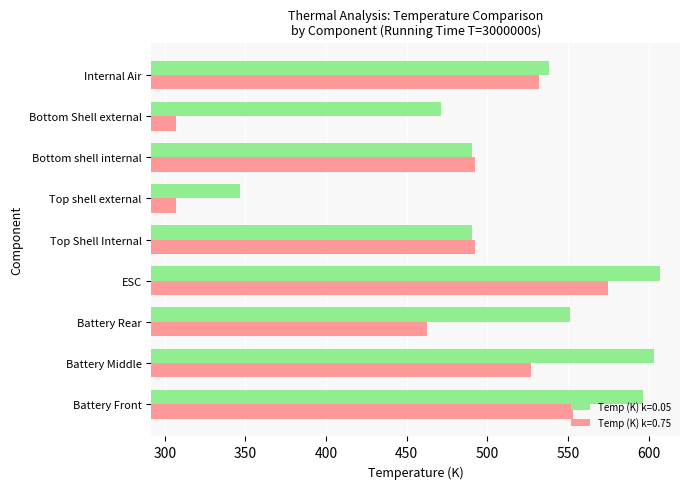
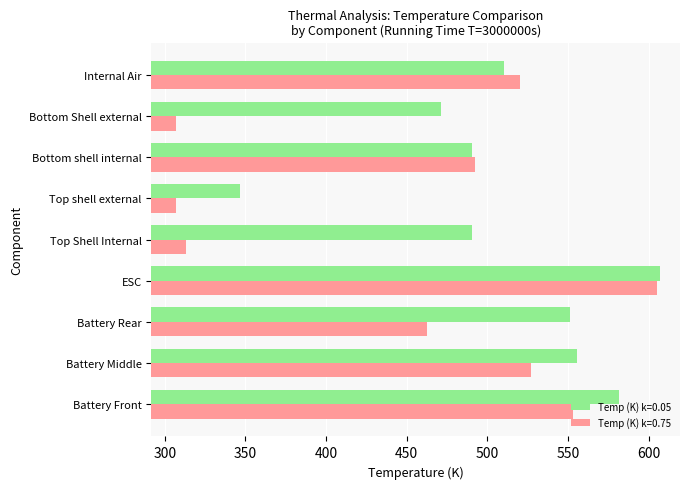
Temp (K) k=0.05, Internal Air: 538 -> 510
Temp (K) k=0.75, Internal Air: 532 -> 520
Temp (K) k=0.75, Top Shell Internal: 492 -> 313
Temp (K) k=0.75, ESC: 575 -> 605
Temp (K) k=0.05, Battery Middle: 603 -> 555
Temp (K) k=0.05, Battery Front: 596 -> 582
